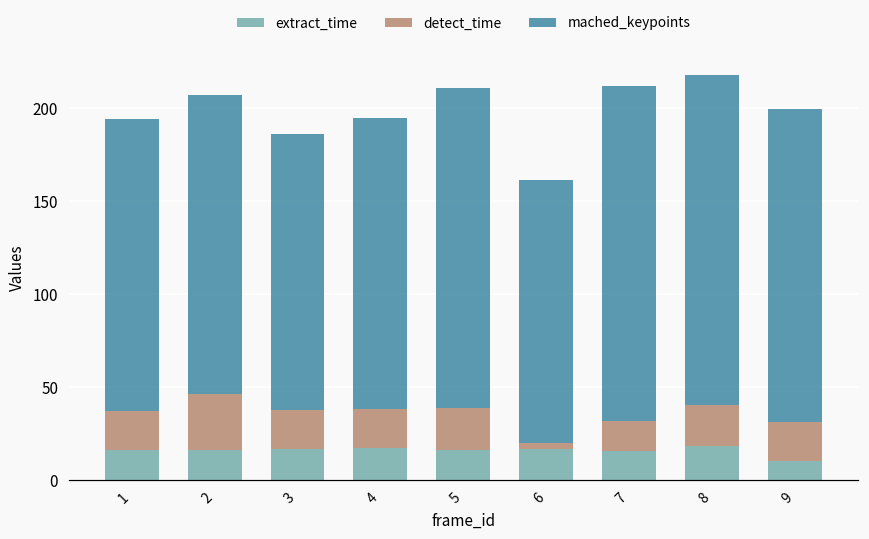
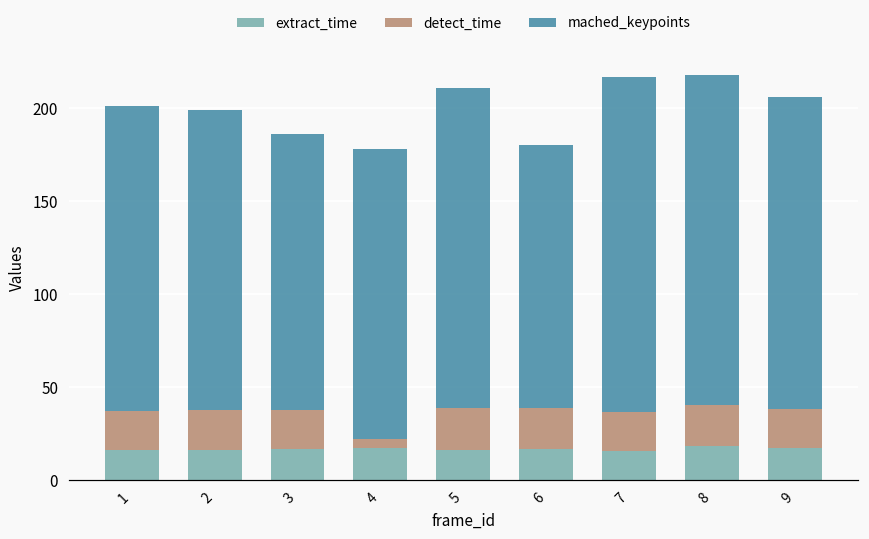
mached_keypoints, 1: 157 -> 164
detect_time, 2: 30 -> 22
detect_time, 4: 21 -> 5
detect_time, 6: 3 -> 22
detect_time, 7: 16 -> 21
extract_time, 9: 10 -> 17
